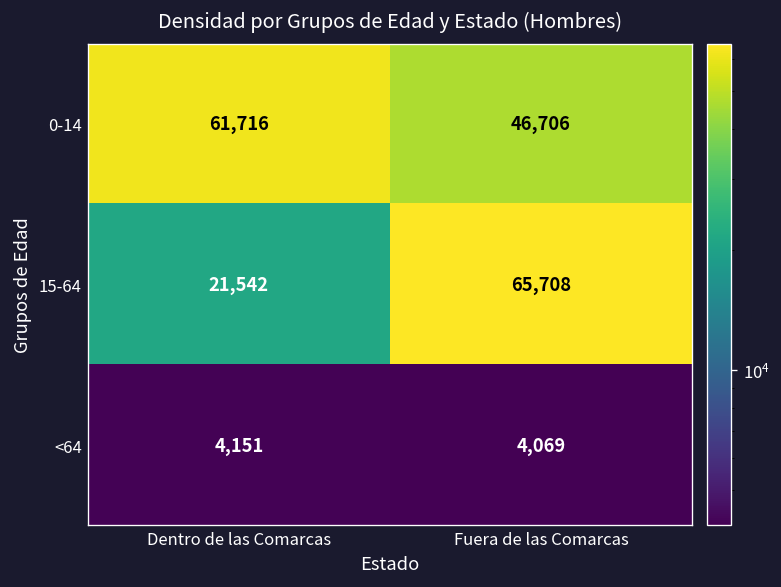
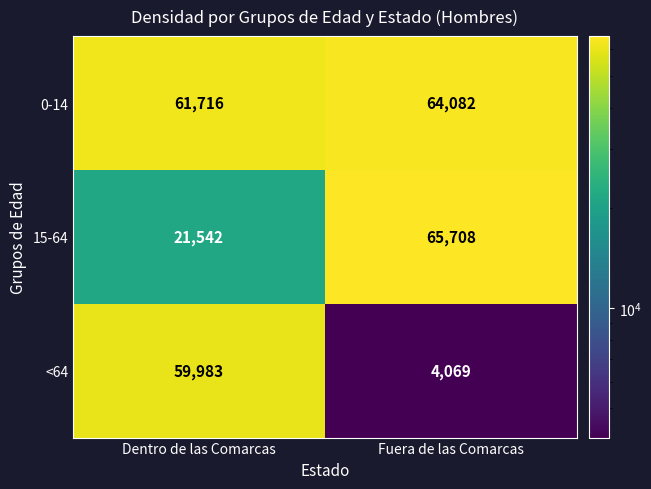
0-14, Fuera de las Comarcas: 46,706 -> 64,082
<64, Dentro de las Comarcas: 4,151 -> 59,983
